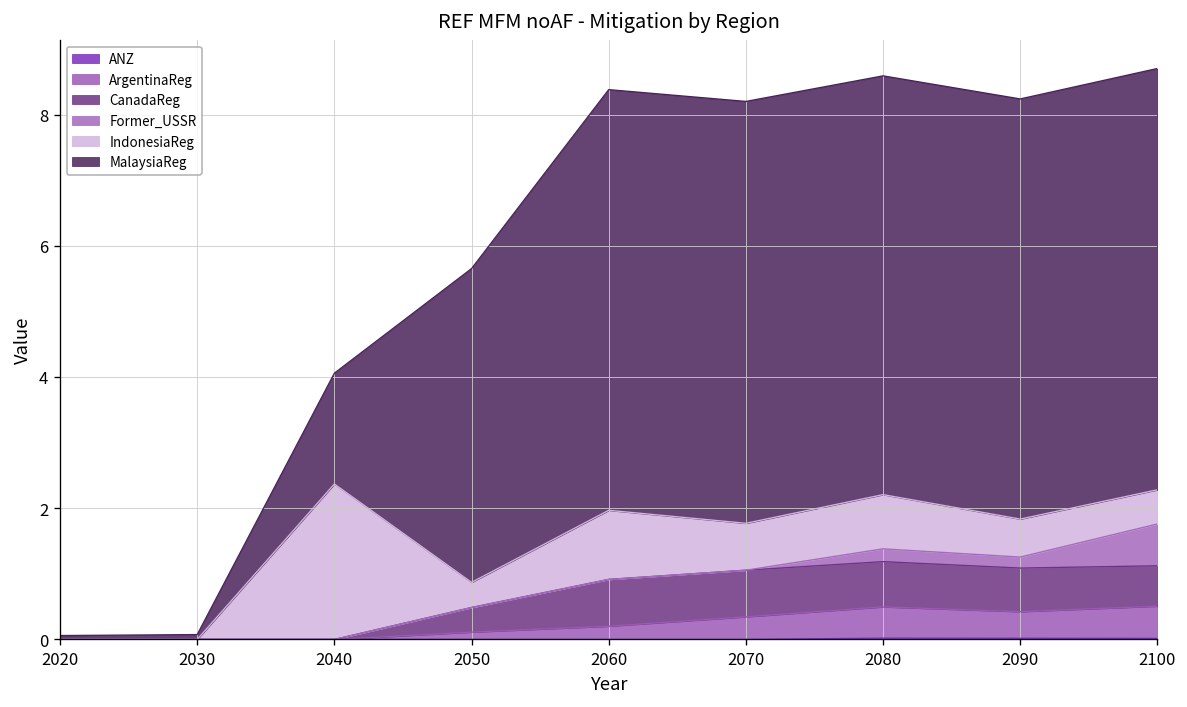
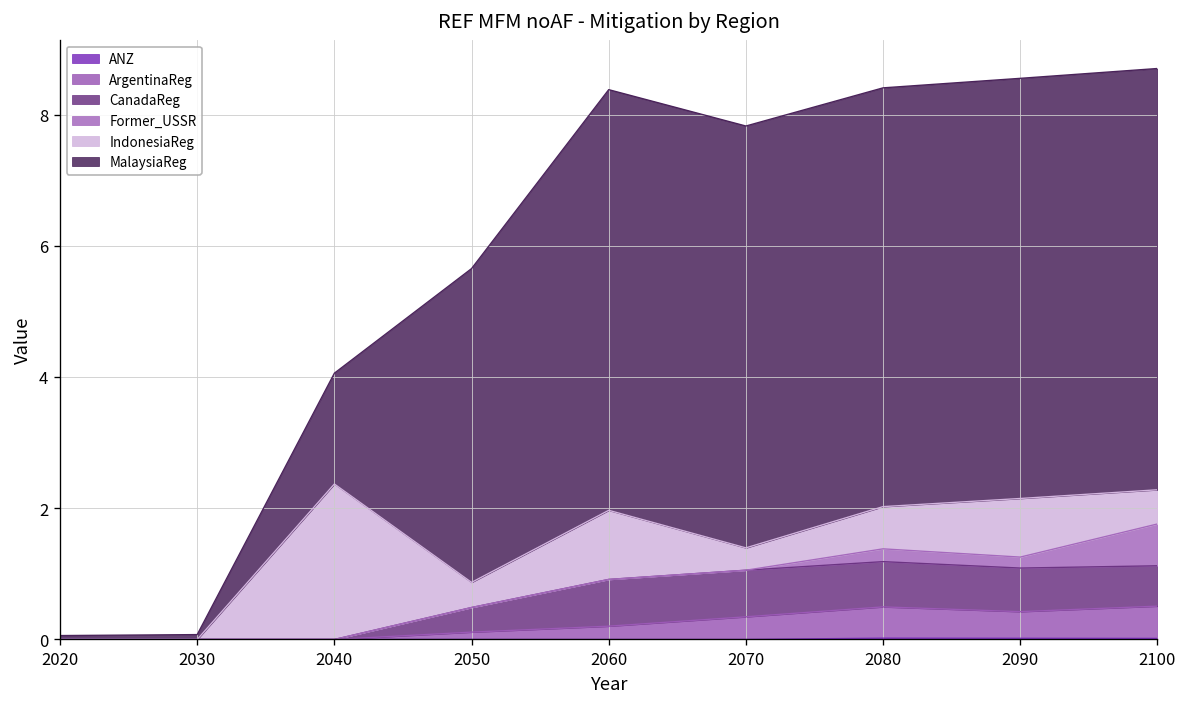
IndonesiaReg, 2070: 0.7 -> 0.3
IndonesiaReg, 2080: 0.8 -> 0.6
IndonesiaReg, 2090: 0.6 -> 0.9
